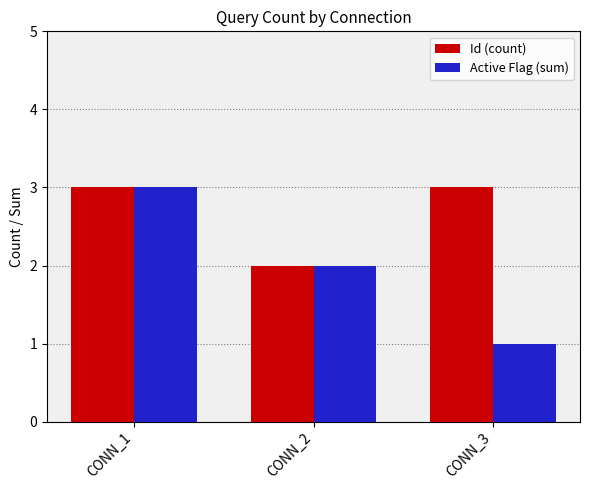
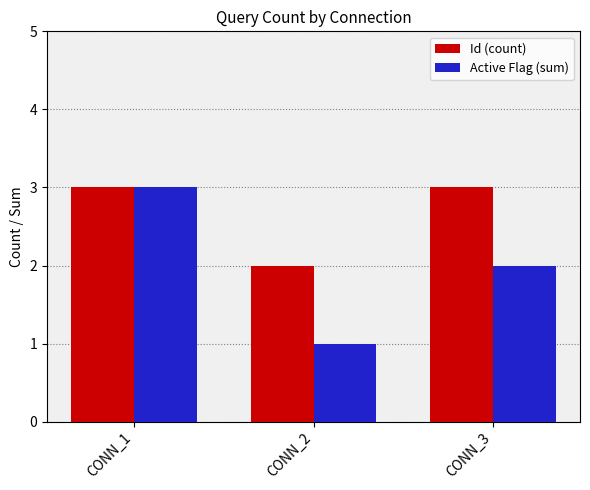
Active Flag (sum), CONN_2: 2 -> 1
Active Flag (sum), CONN_3: 1 -> 2
